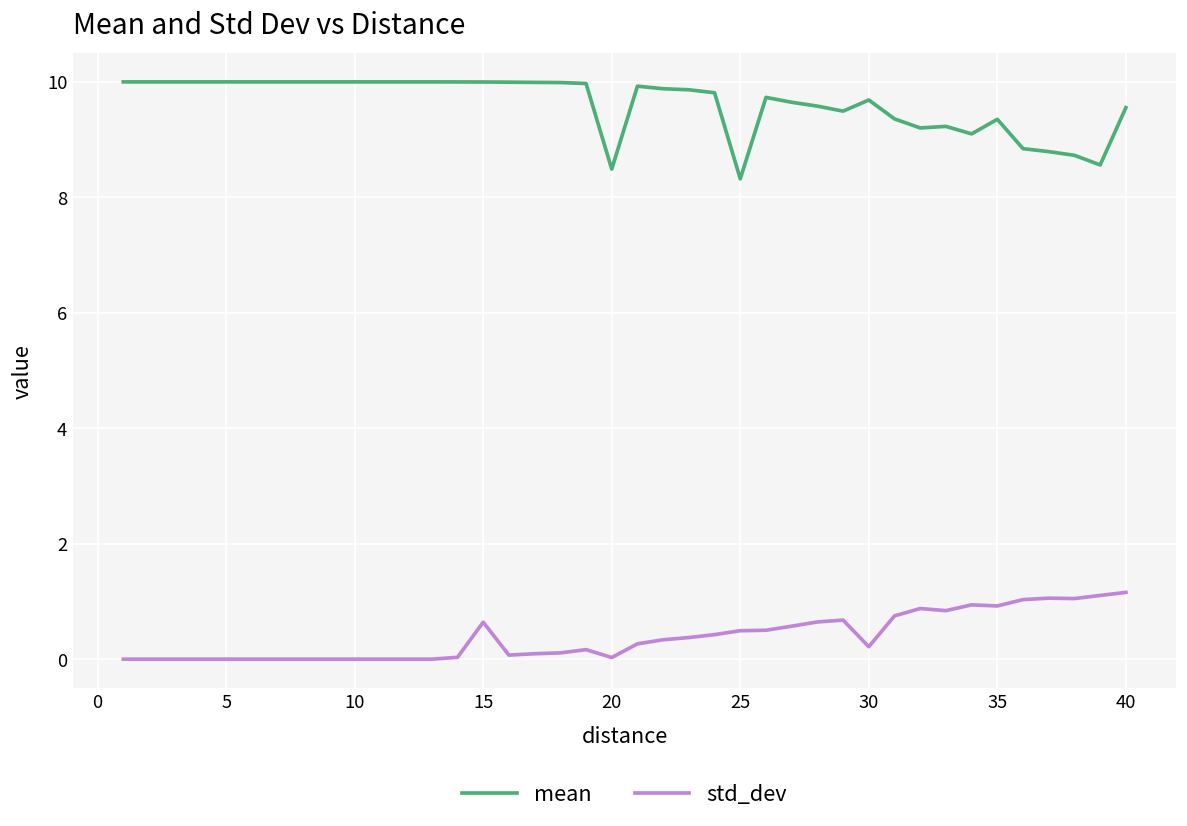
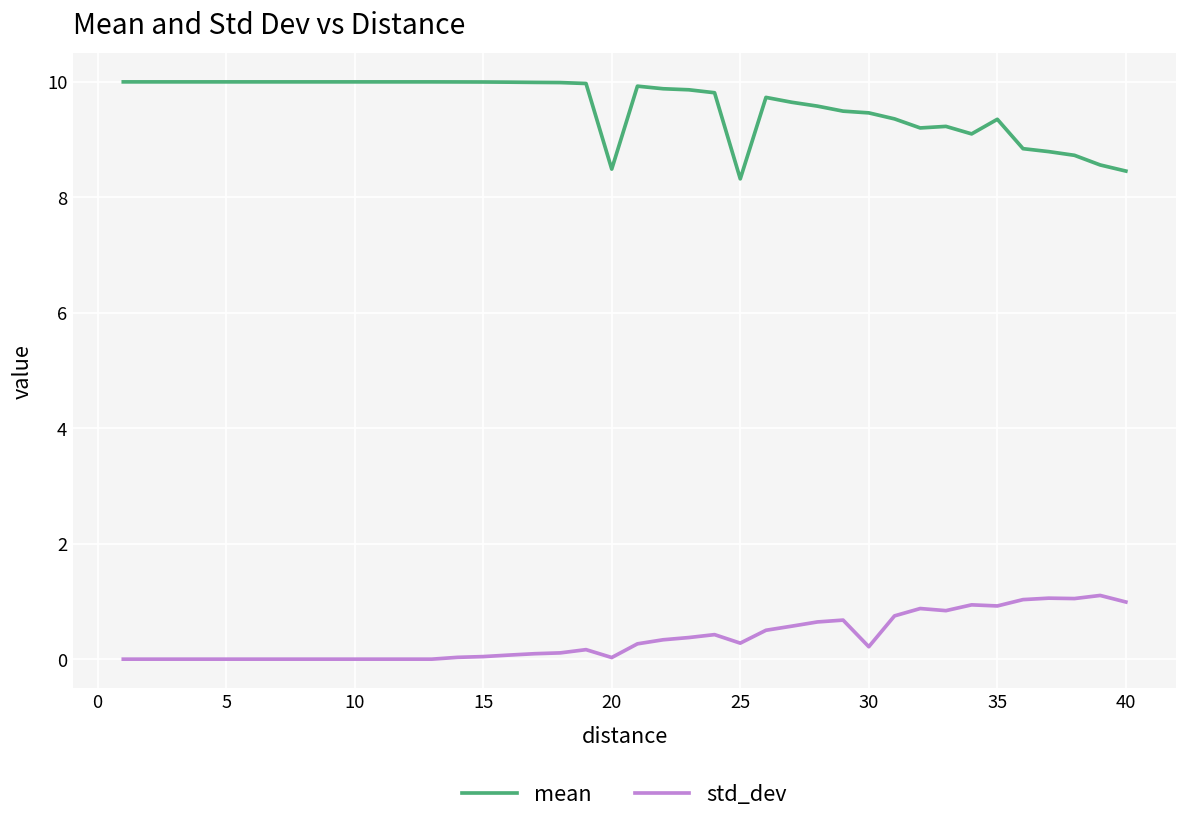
std_dev, 15: 0.6 -> 0.0
std_dev, 25: 0.5 -> 0.3
mean, 30: 9.7 -> 9.5
mean, 40: 9.6 -> 8.5
std_dev, 40: 1.2 -> 1.0
